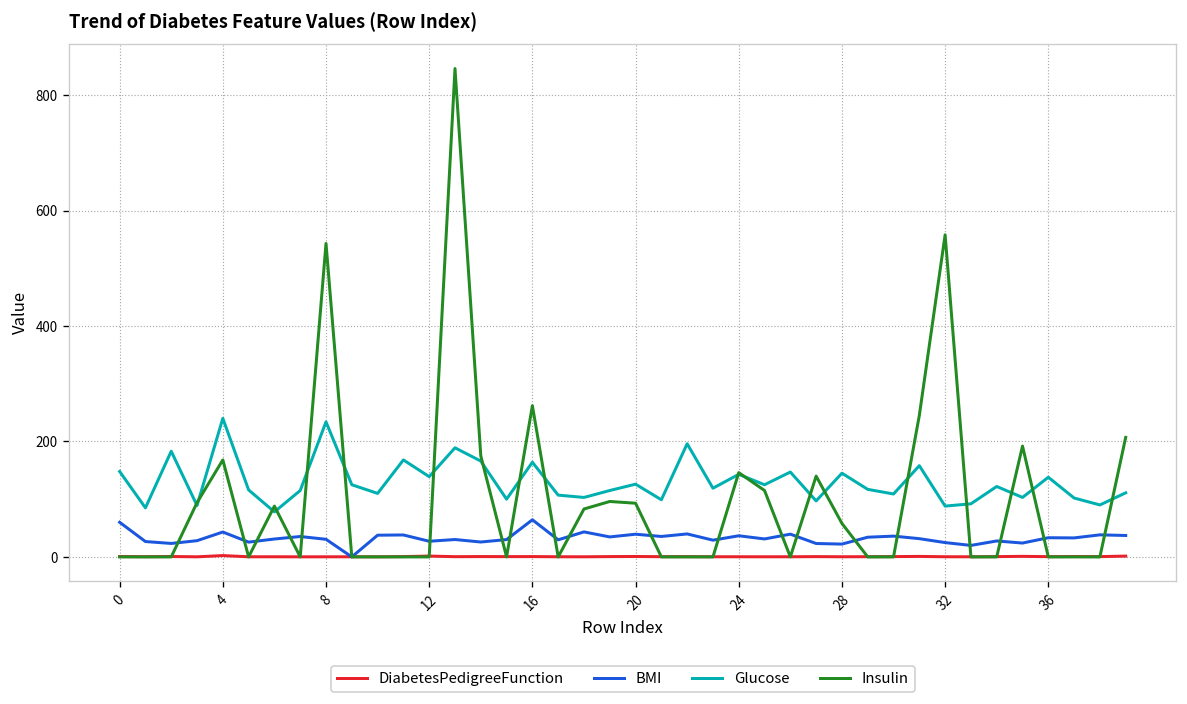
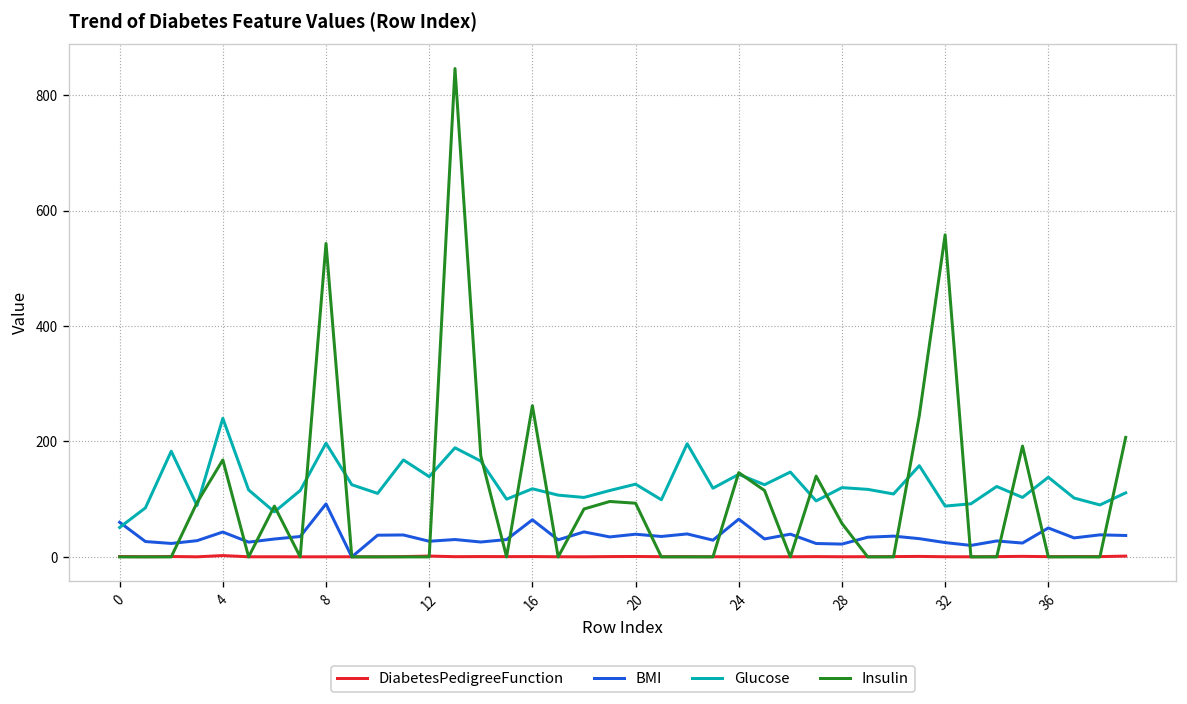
Glucose, 0: 150 -> 50
BMI, 8: 30 -> 90
Glucose, 8: 230 -> 200
Glucose, 16: 160 -> 120
BMI, 24: 40 -> 70
Glucose, 28: 150 -> 120
BMI, 36: 30 -> 50
